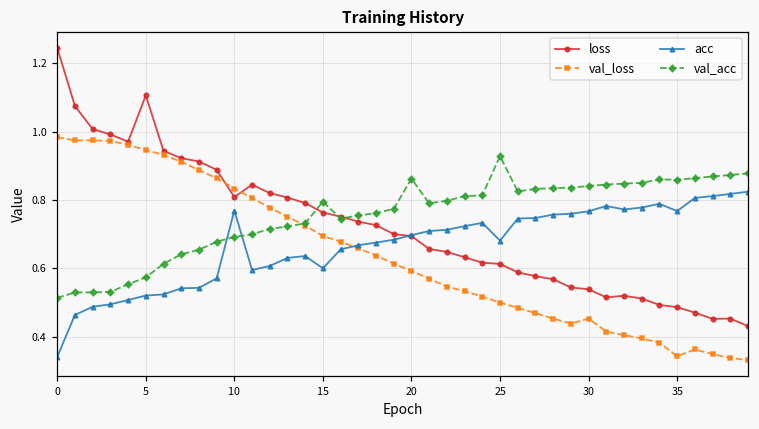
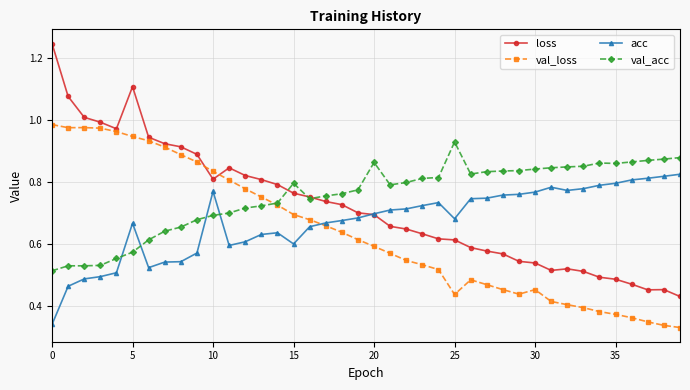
acc, 5: 0.52 -> 0.67
val_loss, 25: 0.50 -> 0.44
val_loss, 35: 0.34 -> 0.37
acc, 35: 0.77 -> 0.80
